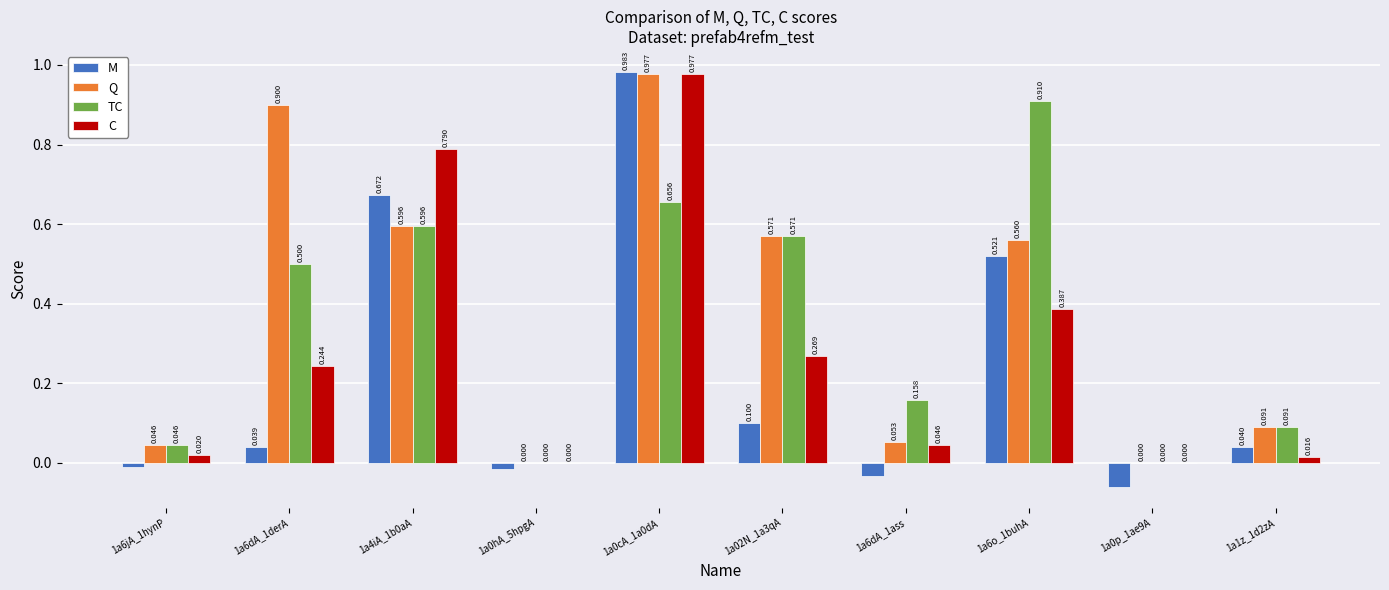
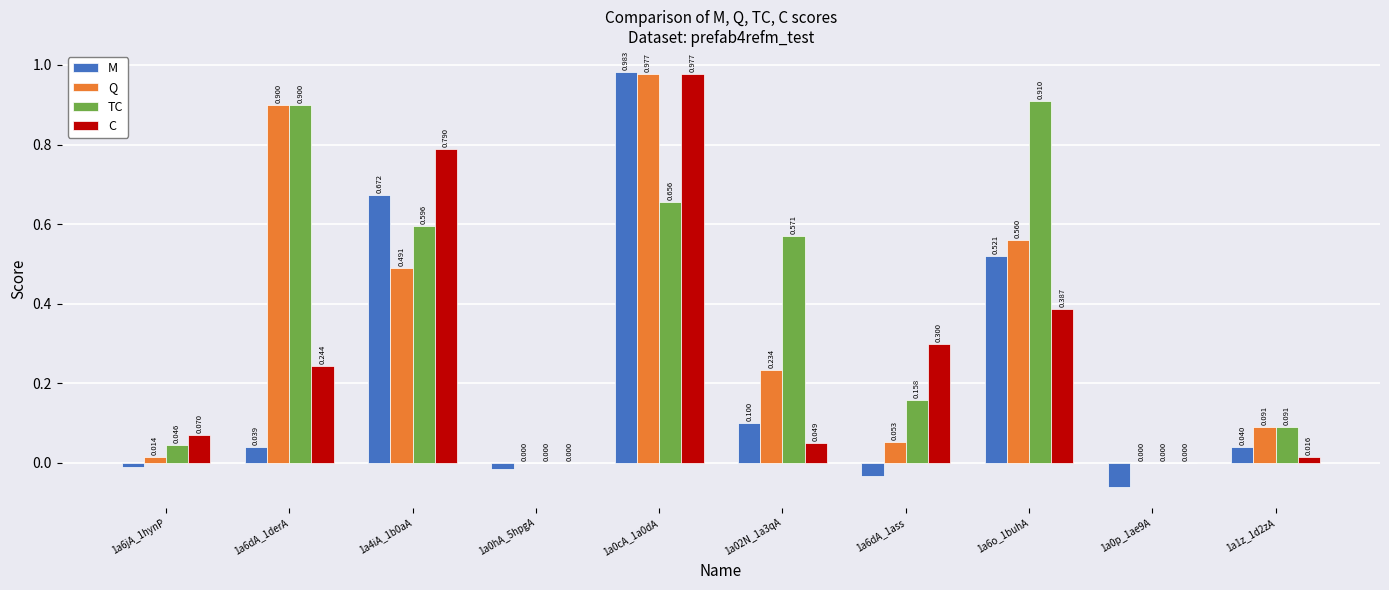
Q, 1a6jA_1hynP: 0.046 -> 0.014
C, 1a6jA_1hynP: 0.020 -> 0.070
TC, 1a6dA_1derA: 0.500 -> 0.900
Q, 1a4iA_1b0aA: 0.596 -> 0.491
Q, 1a02N_1a3qA: 0.571 -> 0.234
C, 1a02N_1a3qA: 0.269 -> 0.049
C, 1a6dA_1ass: 0.046 -> 0.300
